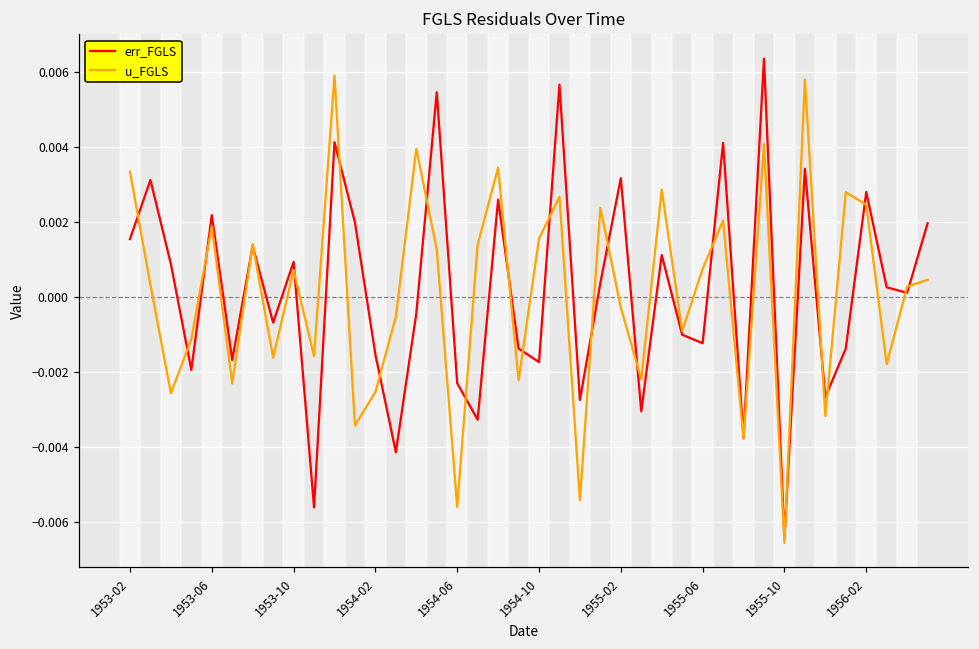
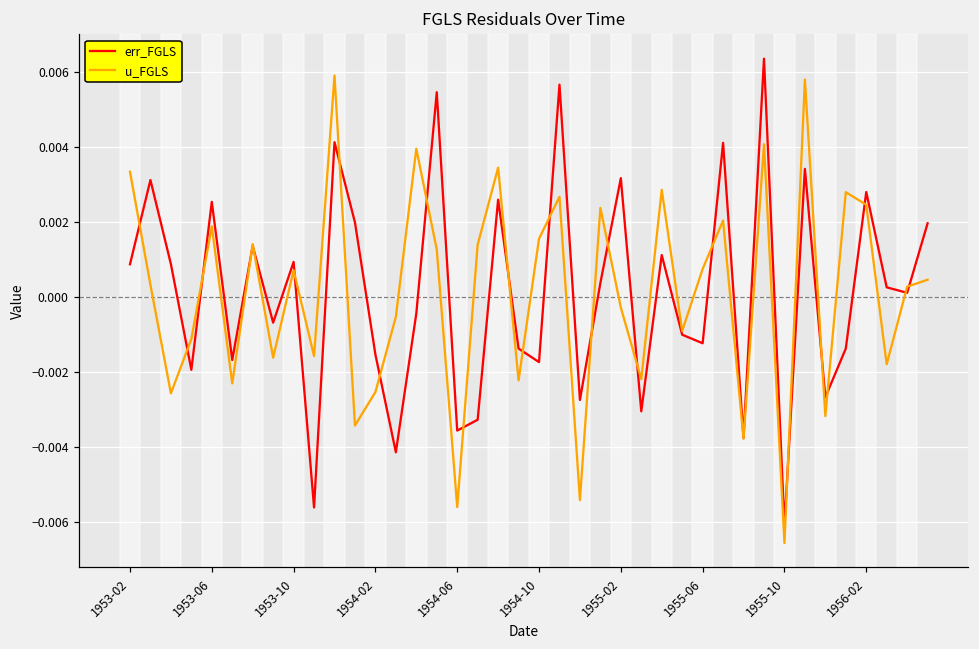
err_FGLS, 1953-02: 0.0015 -> 0.0009
err_FGLS, 1953-06: 0.0022 -> 0.0025
err_FGLS, 1954-06: -0.0023 -> -0.0036
err_FGLS, 1955-10: -0.0064 -> -0.0061
